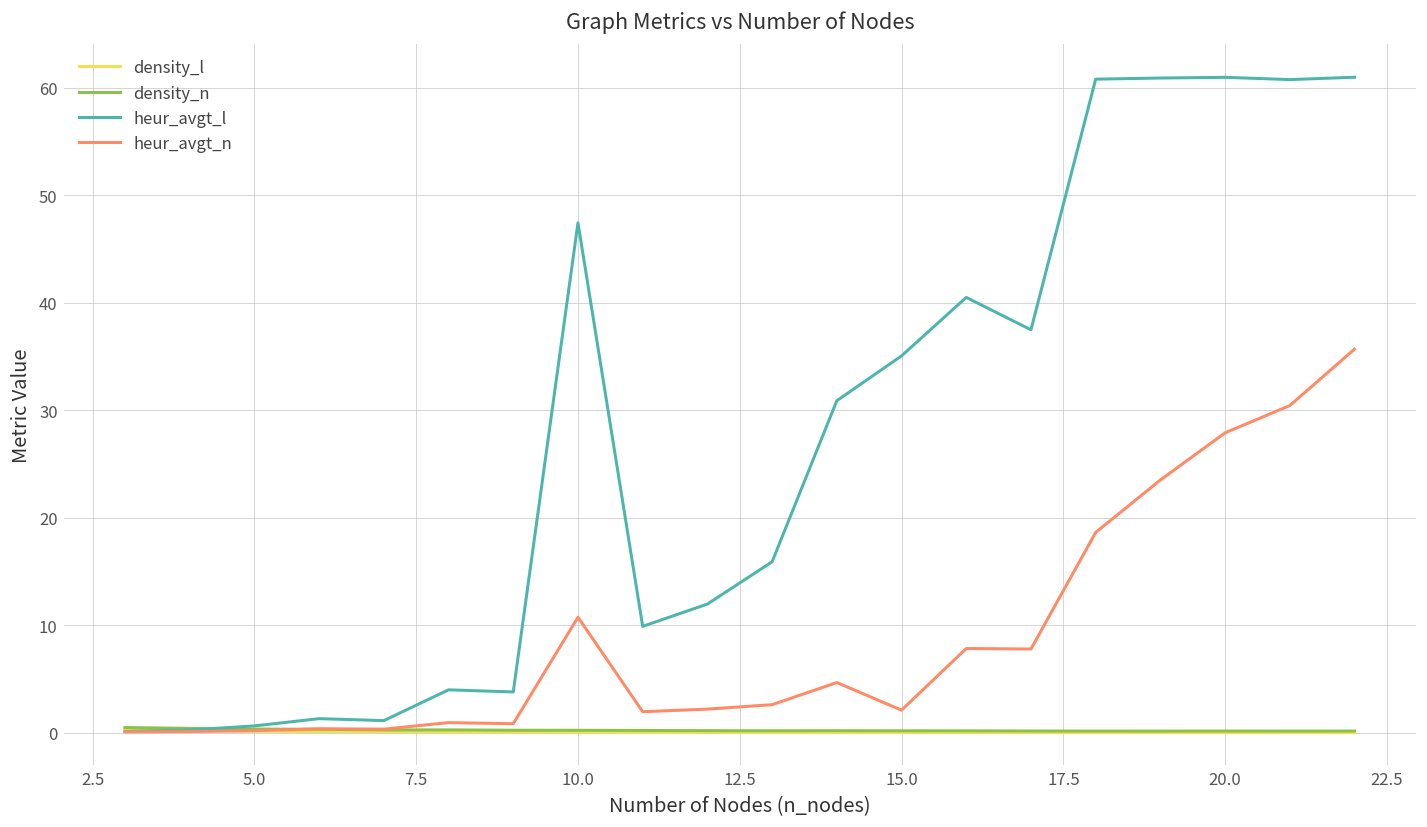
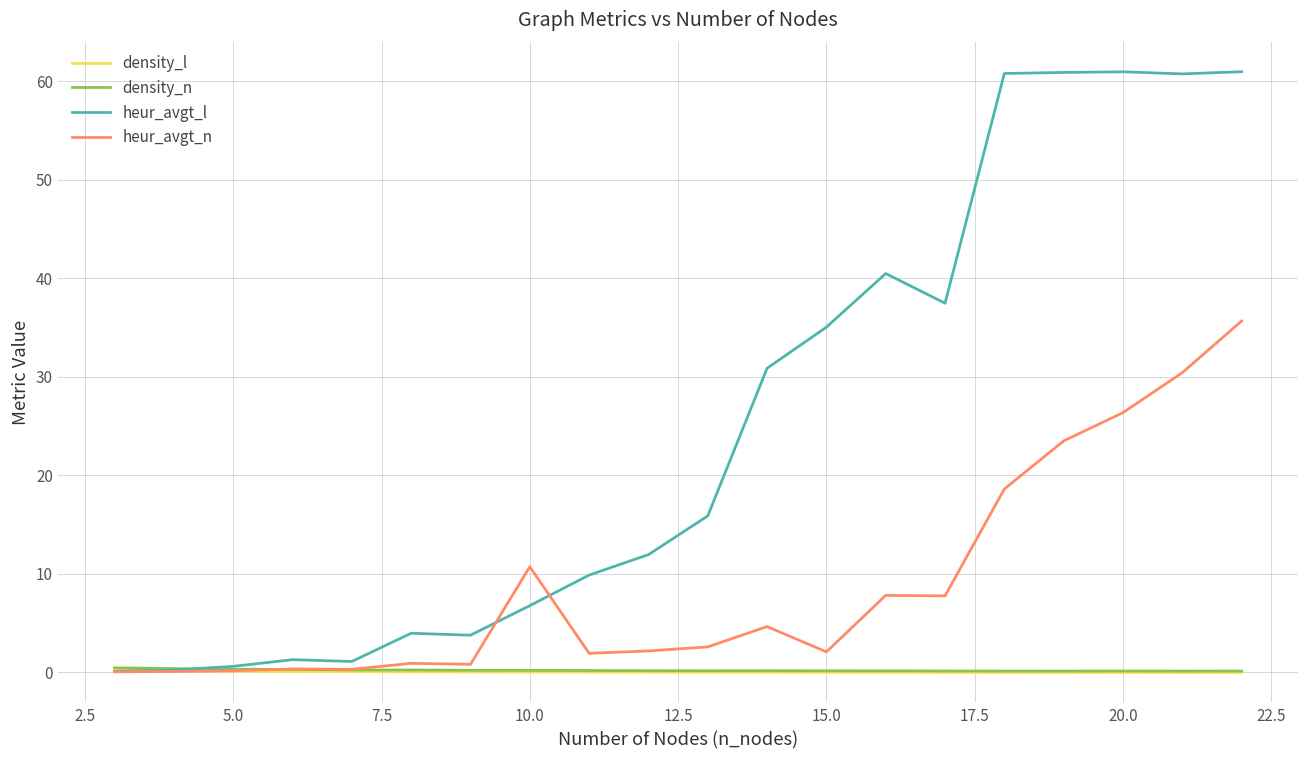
heur_avgt_l, 10.0: 47 -> 7
heur_avgt_n, 20.0: 28 -> 26
